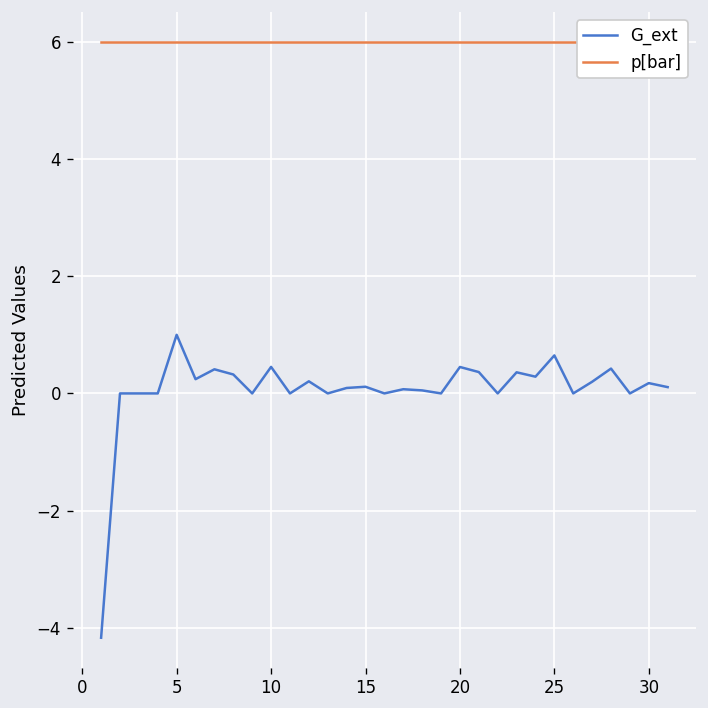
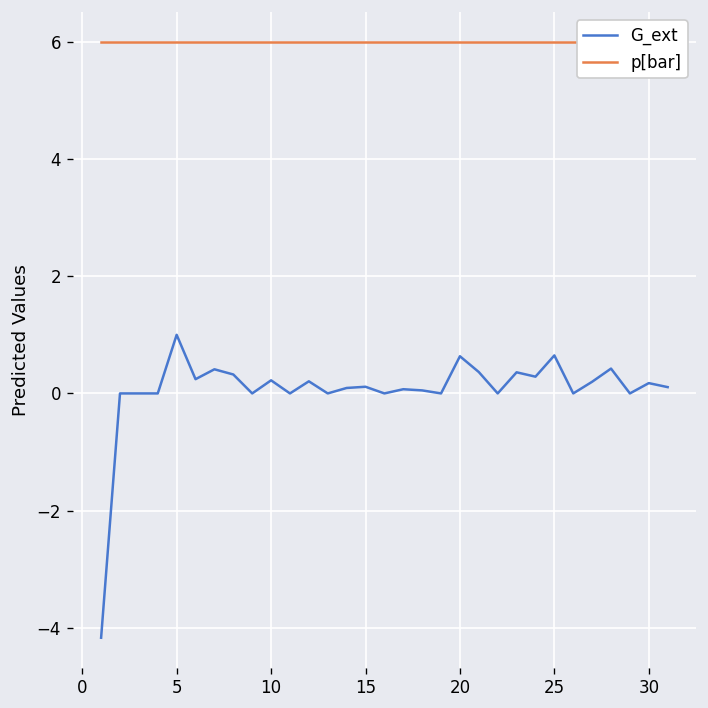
G_ext, 10: 0.5 -> 0.2
G_ext, 20: 0.5 -> 0.6
